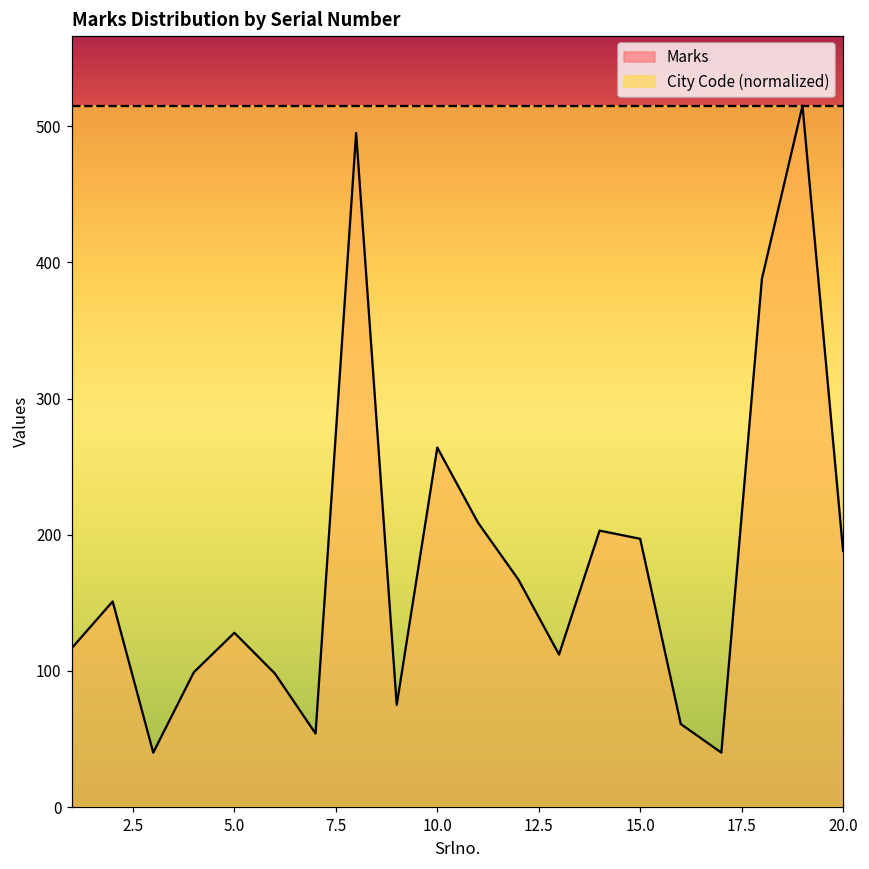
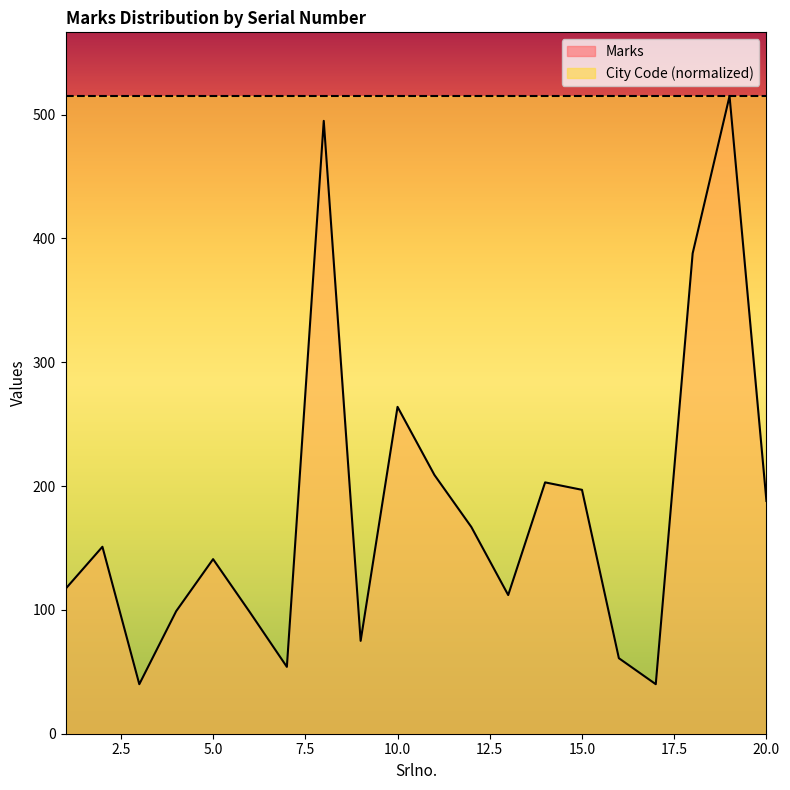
Marks, 5.0: 128 -> 141
